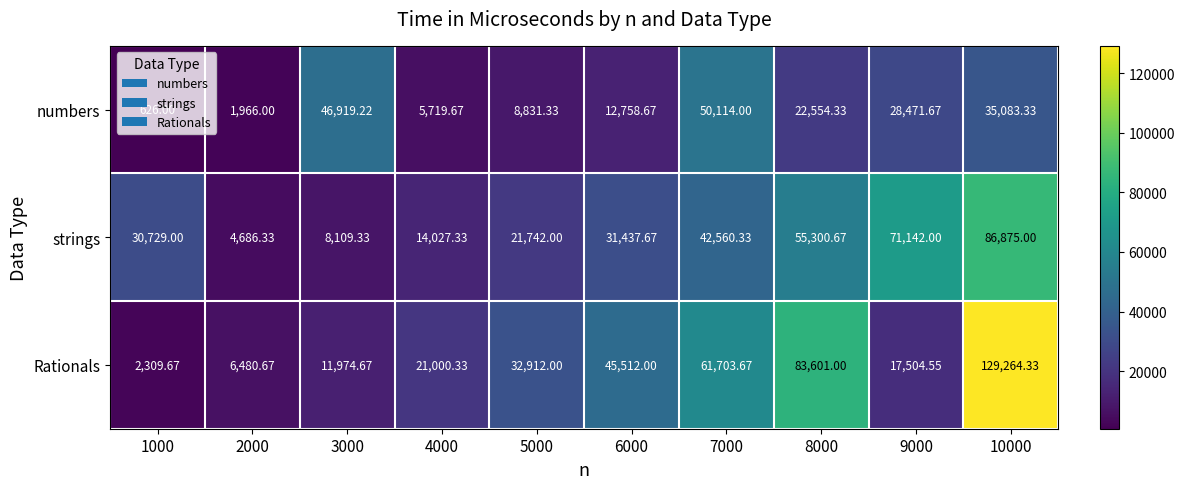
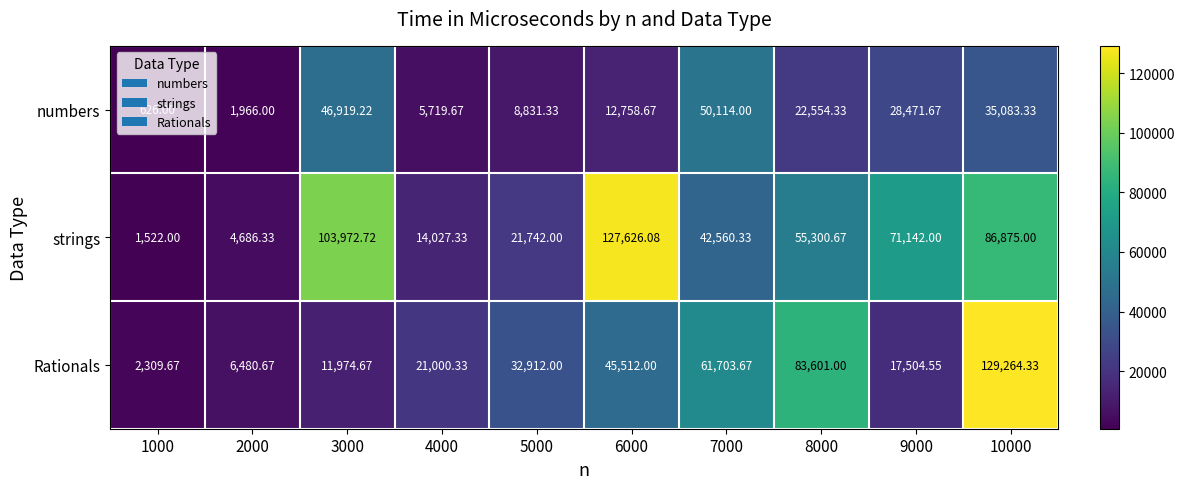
strings, 1000: 30,729.00 -> 1,522.00
strings, 3000: 8,109.33 -> 103,972.72
strings, 6000: 31,437.67 -> 127,626.08
